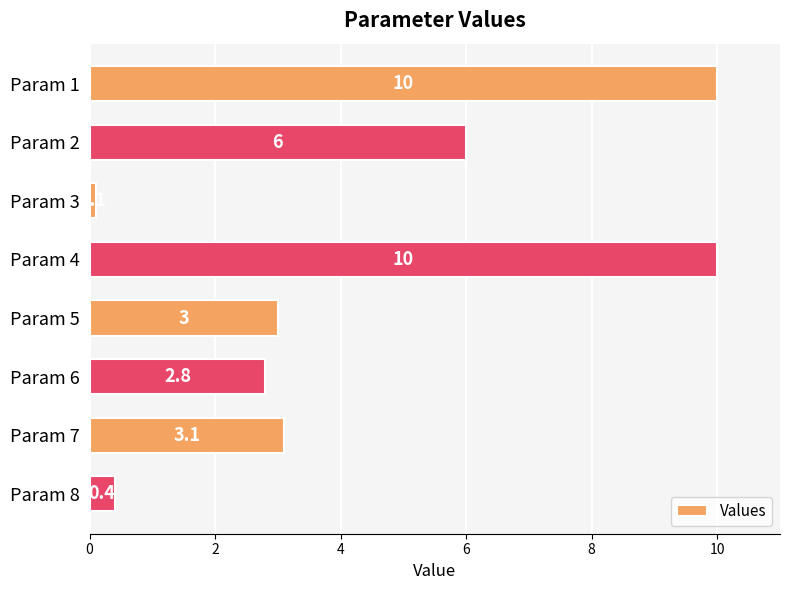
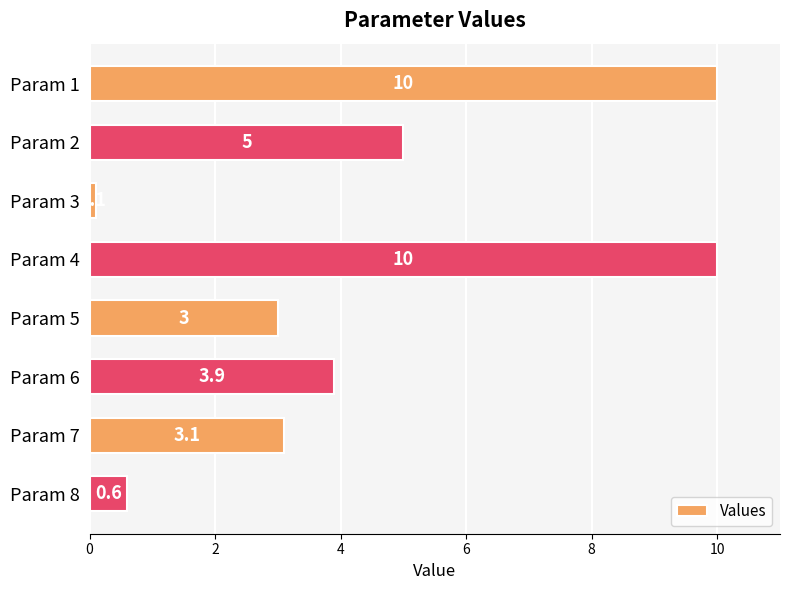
Param 2: 6 -> 5
Param 6: 2.8 -> 3.9
Param 8: 0.4 -> 0.6
